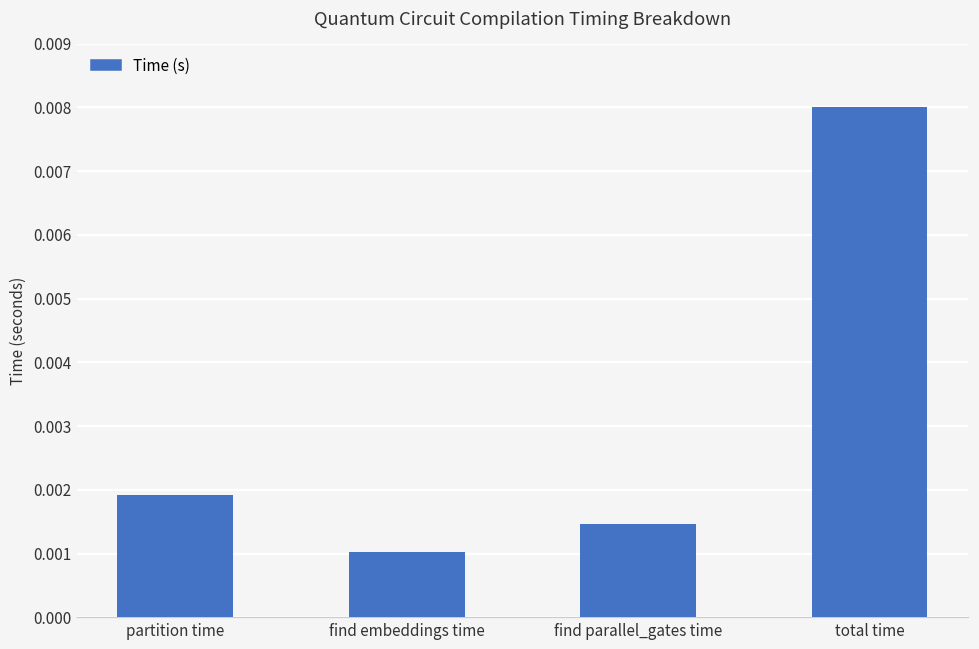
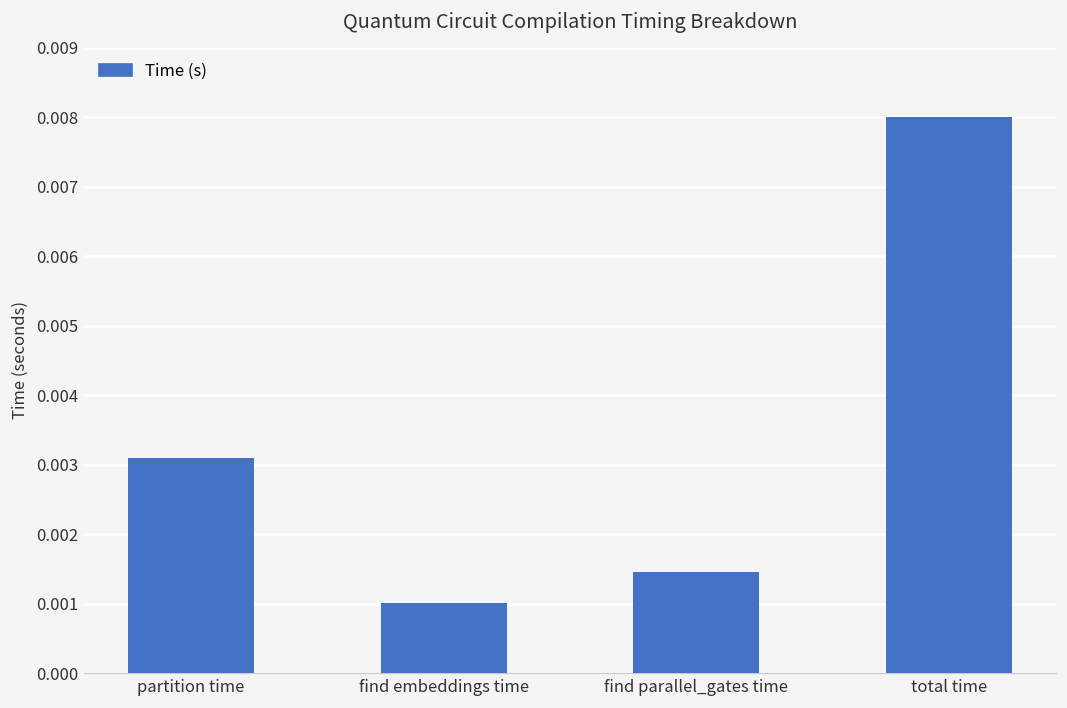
partition time: 0.0019 -> 0.0031
